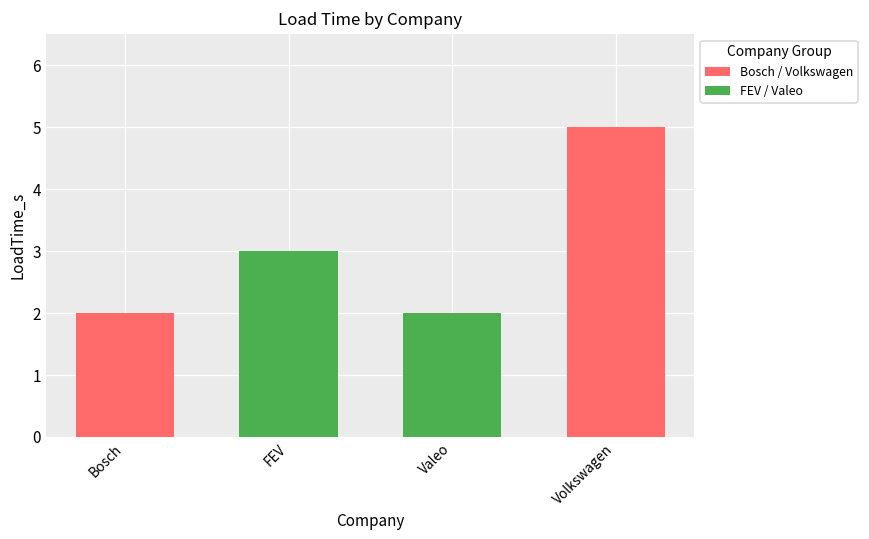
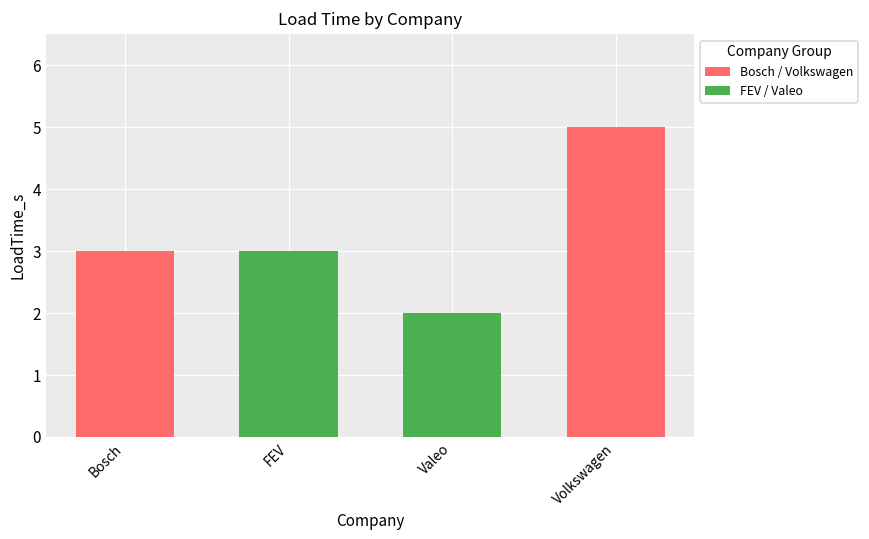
Bosch: 2 -> 3
